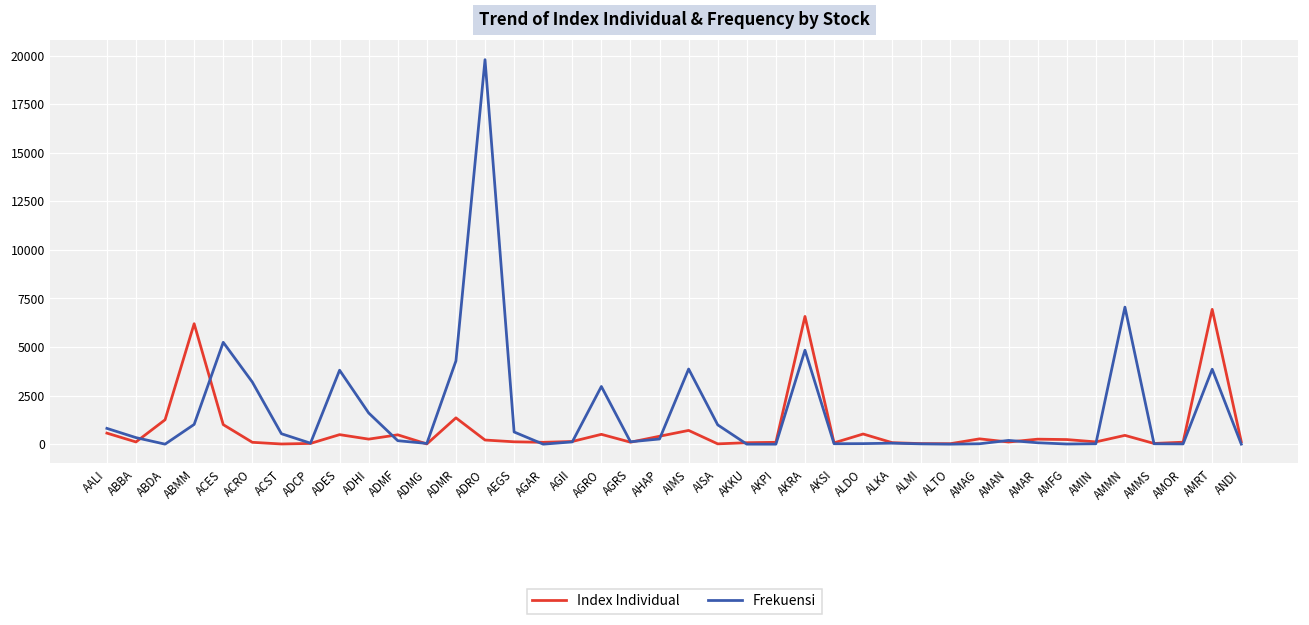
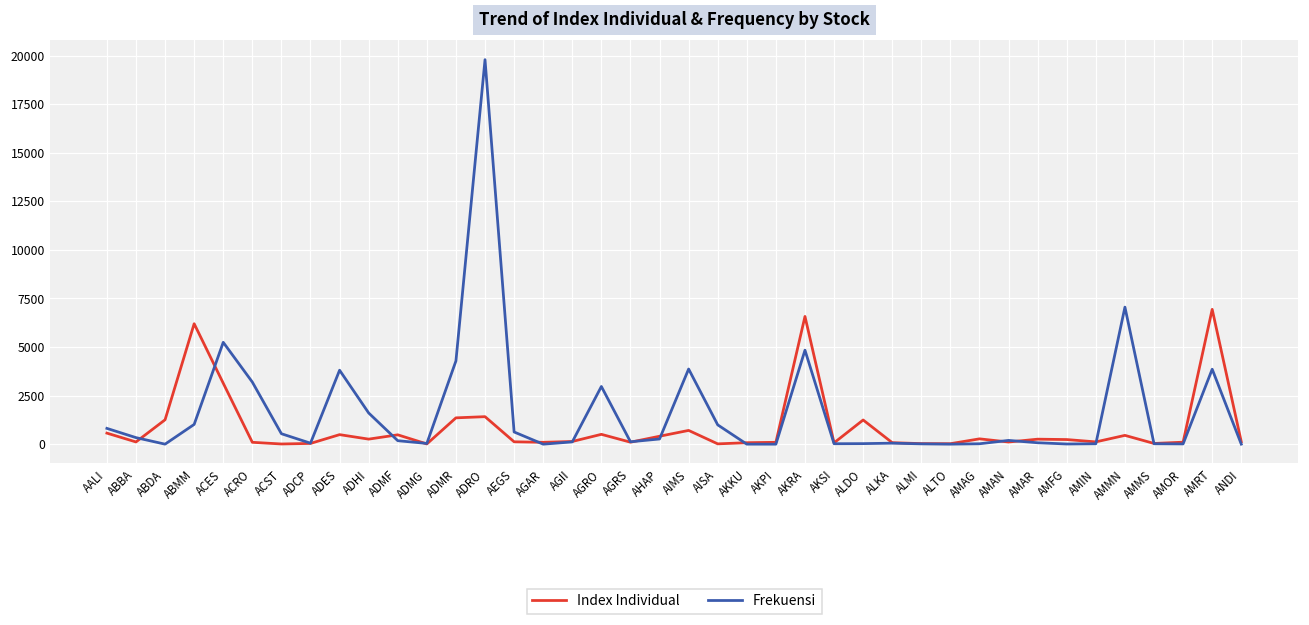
Index Individual, ACES: 1000 -> 3100
Index Individual, ADRO: 200 -> 1400
Index Individual, ALDO: 500 -> 1200
